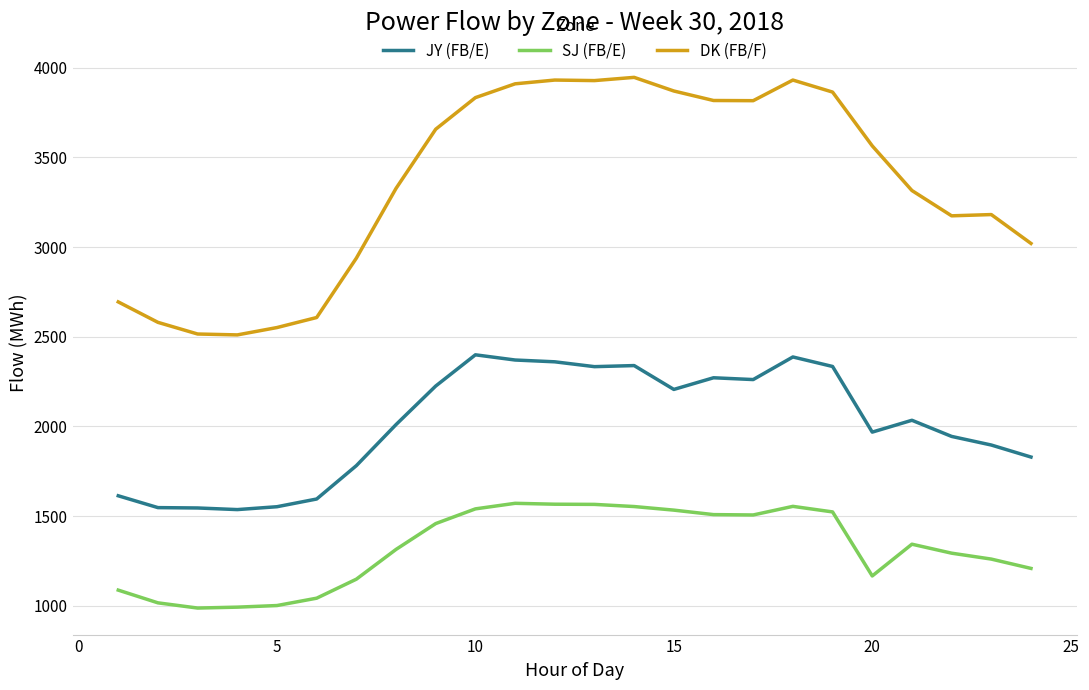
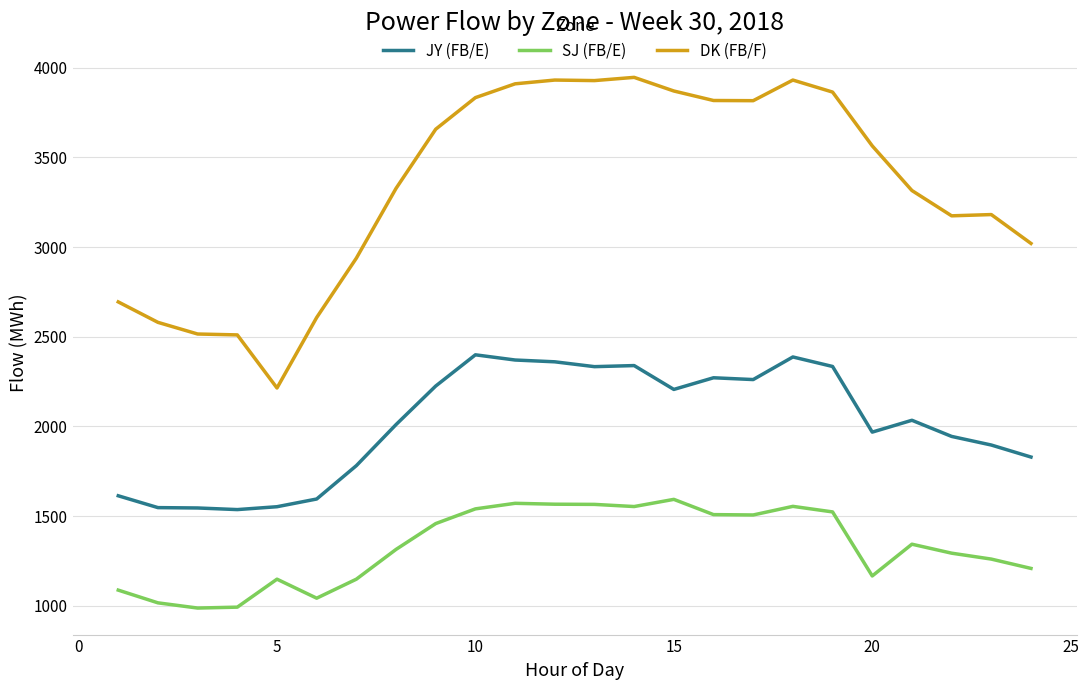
SJ (FB/E), 5: 1000 -> 1150
DK (FB/F), 5: 2550 -> 2210
SJ (FB/E), 15: 1530 -> 1590
